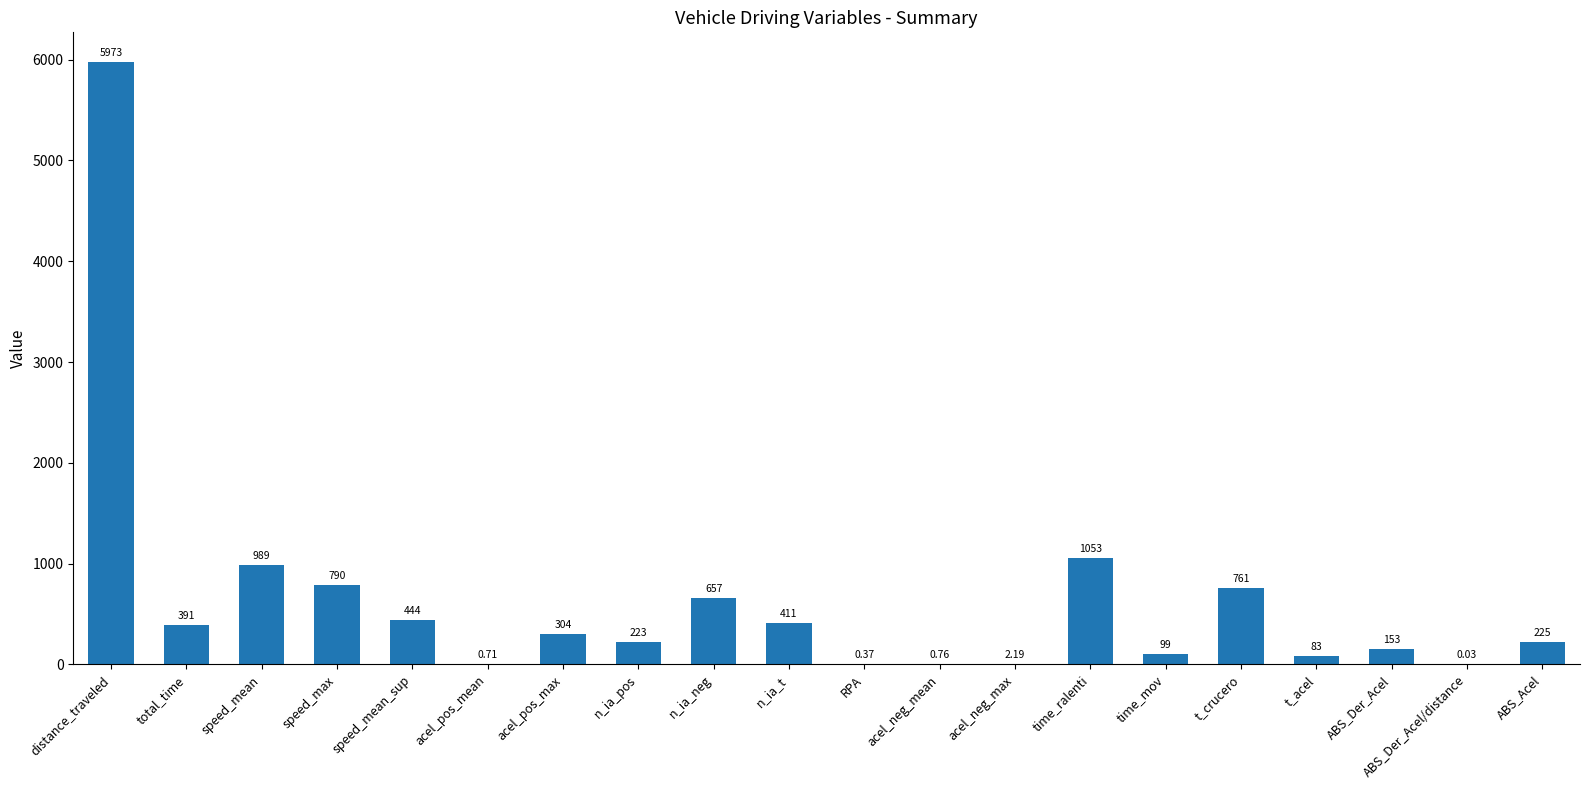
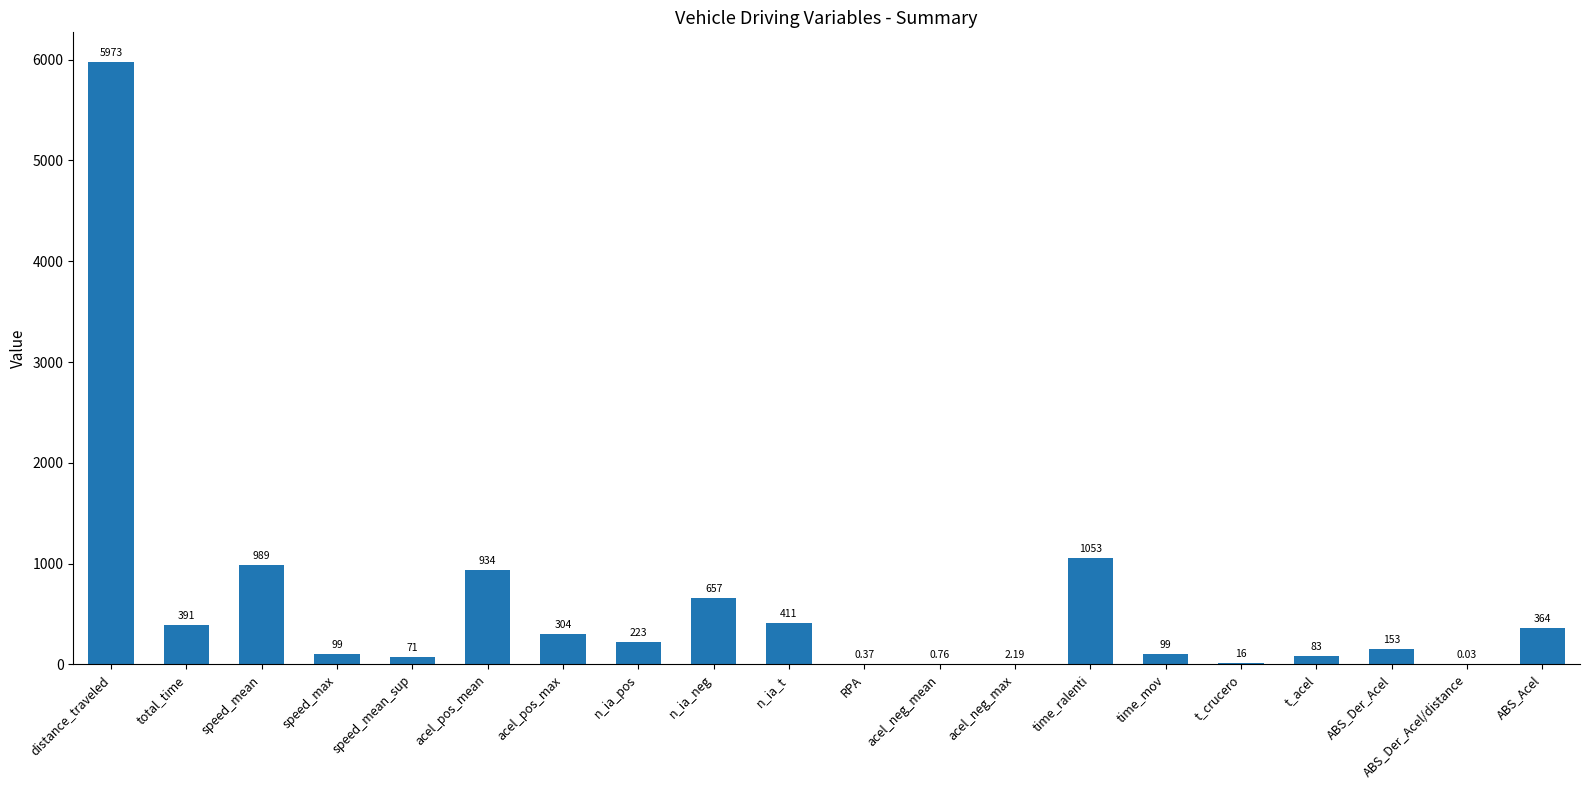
speed_max: 790 -> 99
speed_mean_sup: 444 -> 71
acel_pos_mean: 0.71 -> 934
t_crucero: 761 -> 16
ABS_Acel: 225 -> 364
